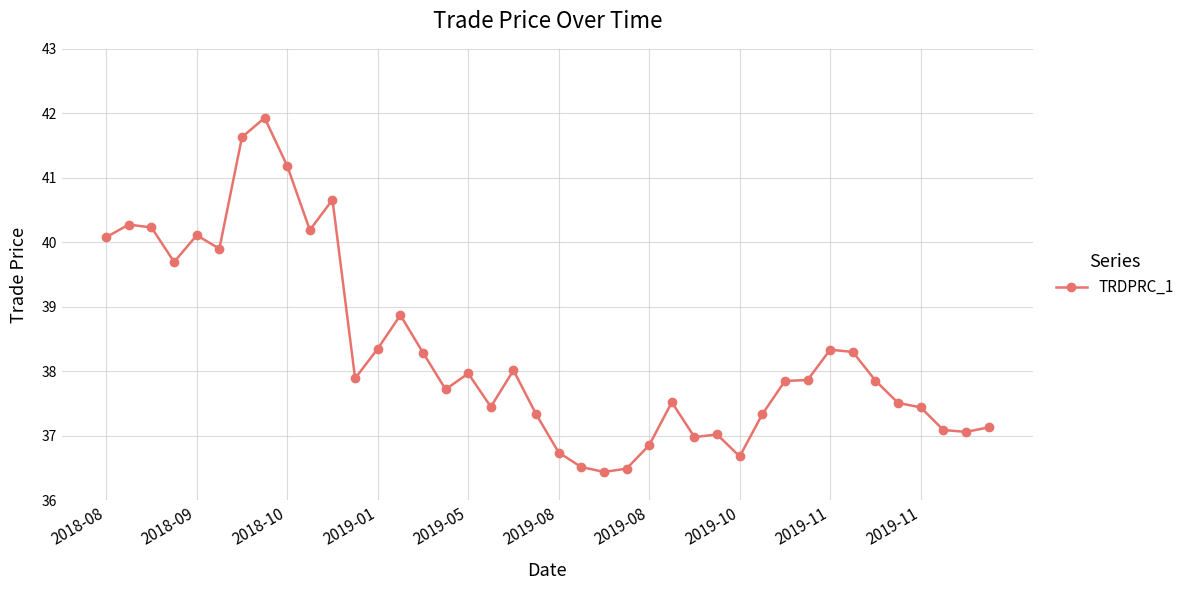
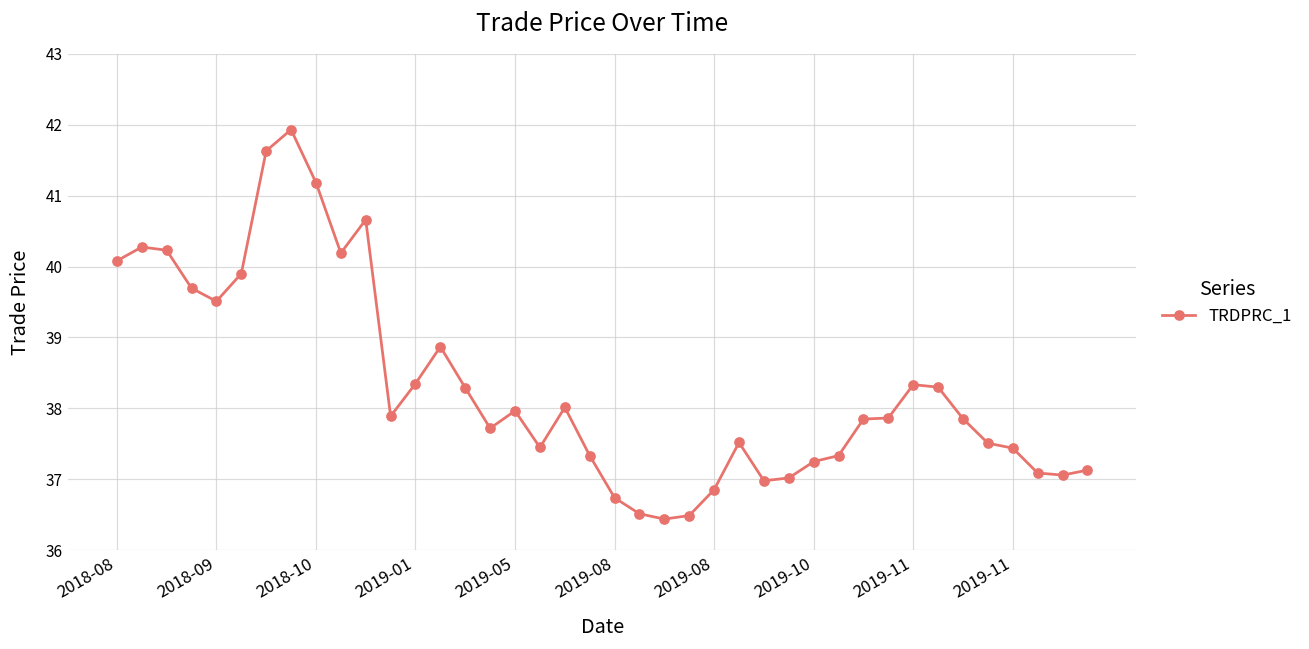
2018-09: 40.1 -> 39.5
2019-10: 36.7 -> 37.3
